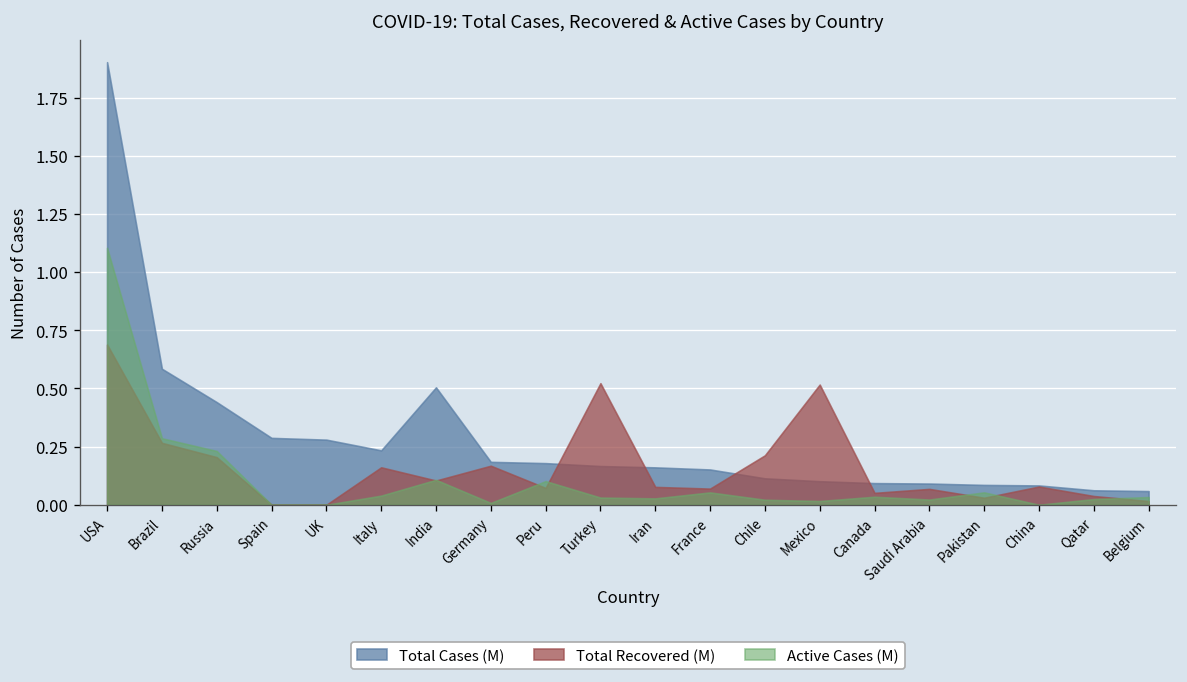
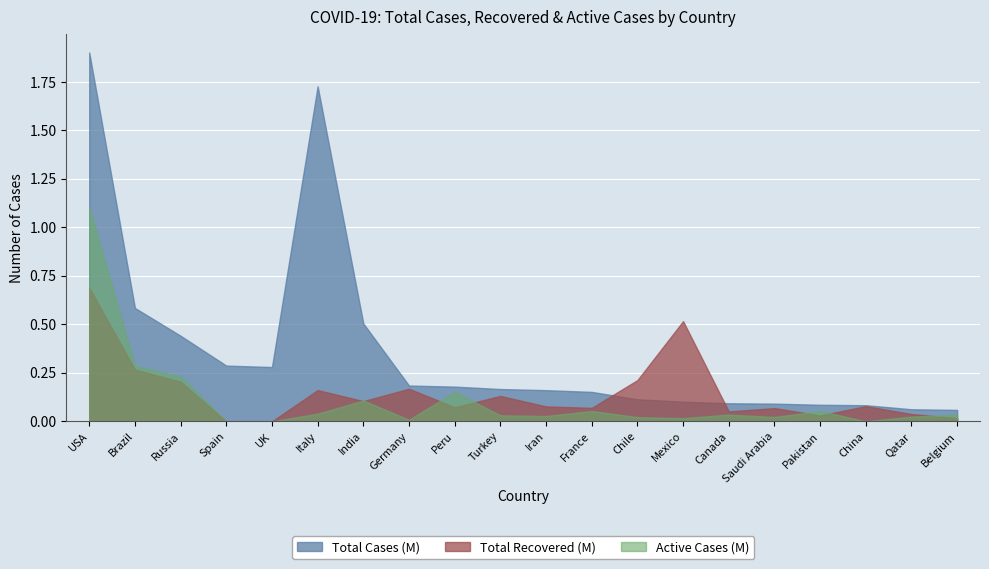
Total Cases (M), Italy: 0.23 -> 1.73
Active Cases (M), Peru: 0.10 -> 0.15
Total Recovered (M), Turkey: 0.52 -> 0.13
